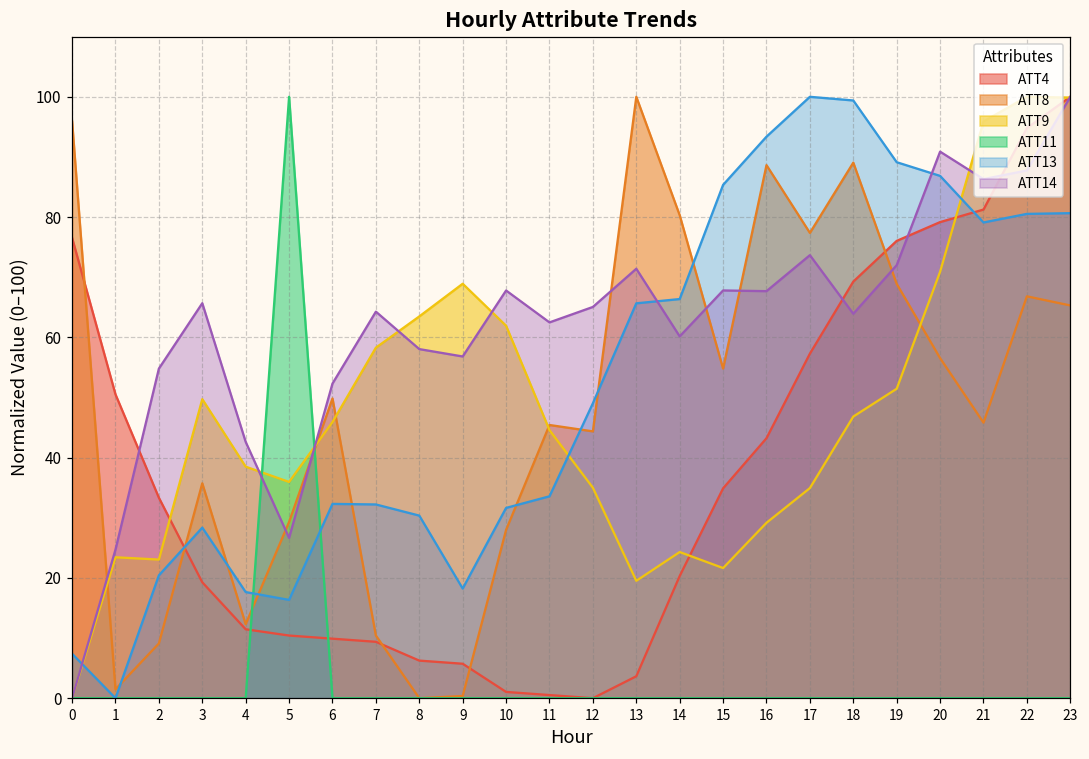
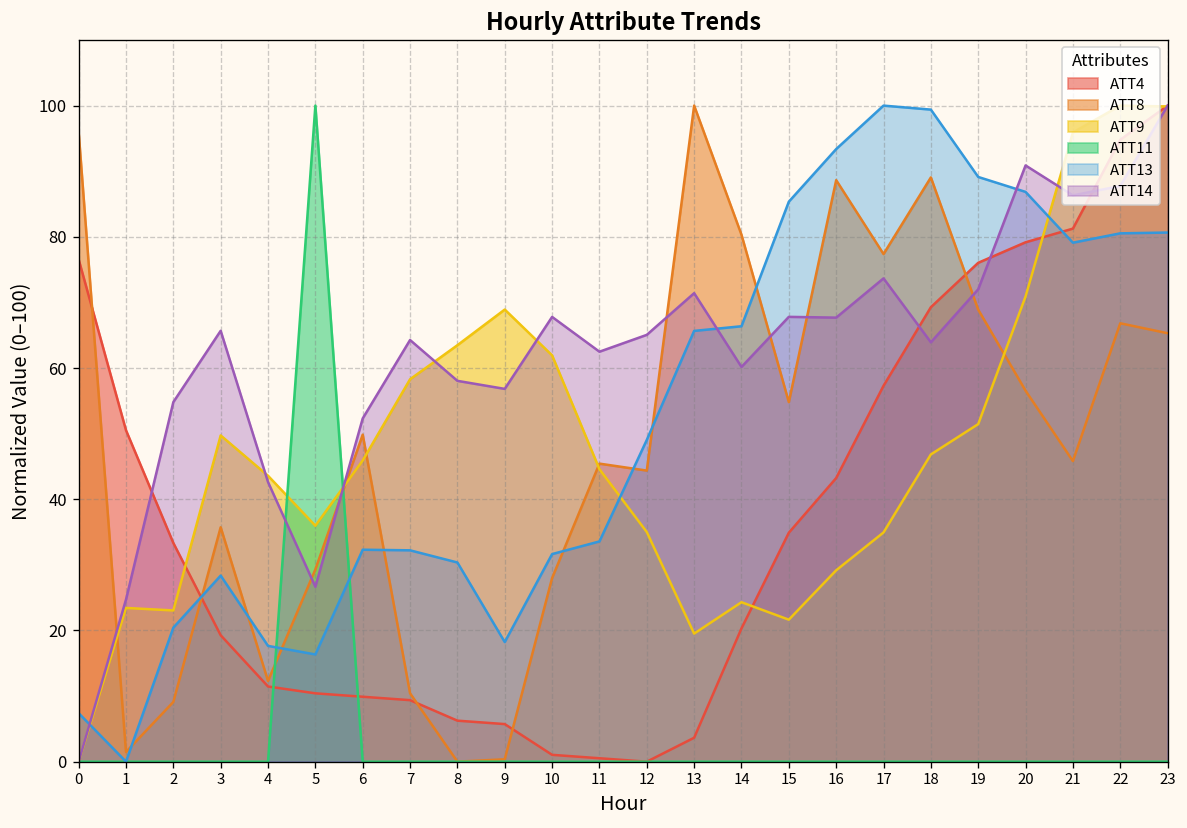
ATT9, 4: 38 -> 44
